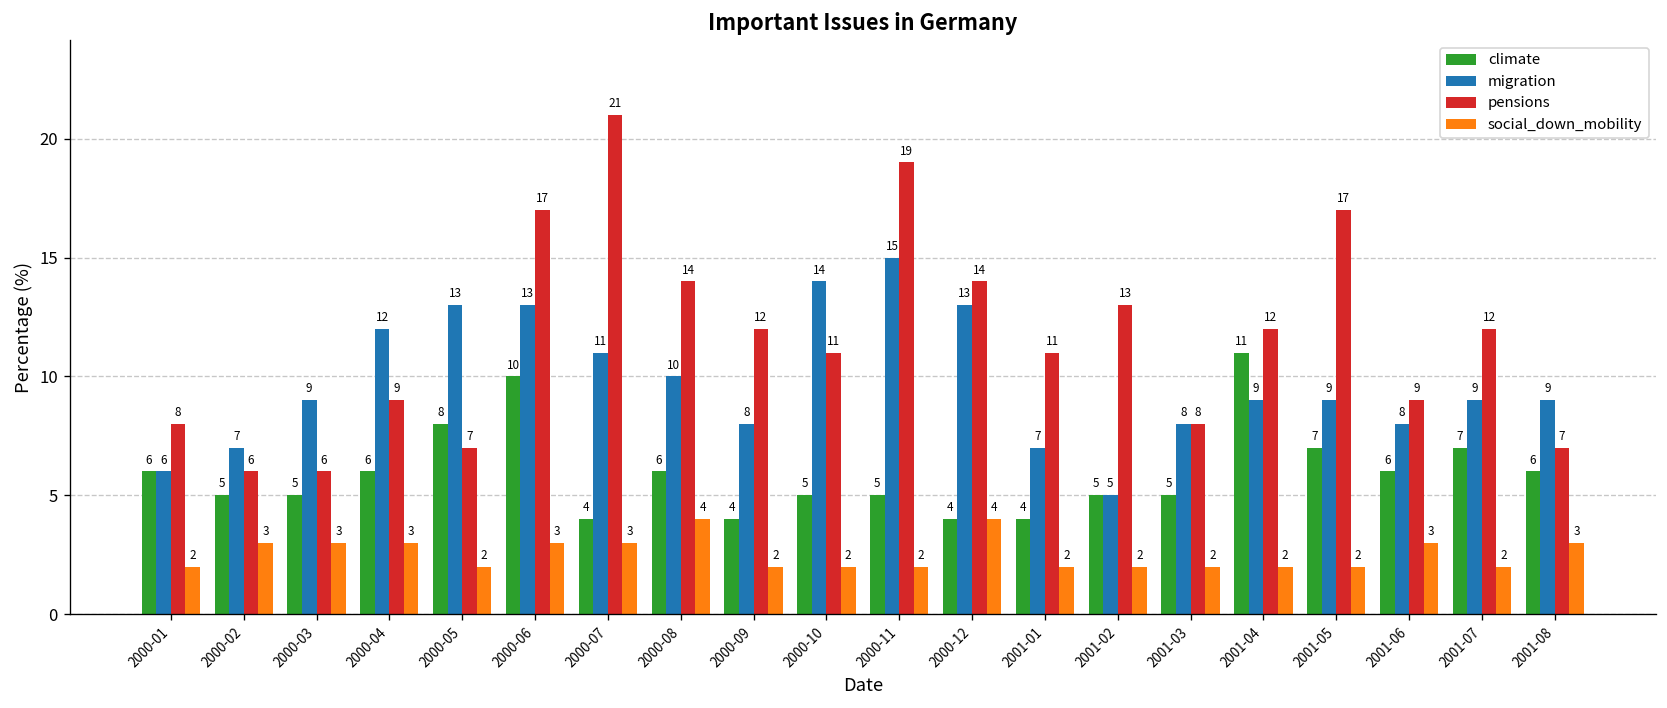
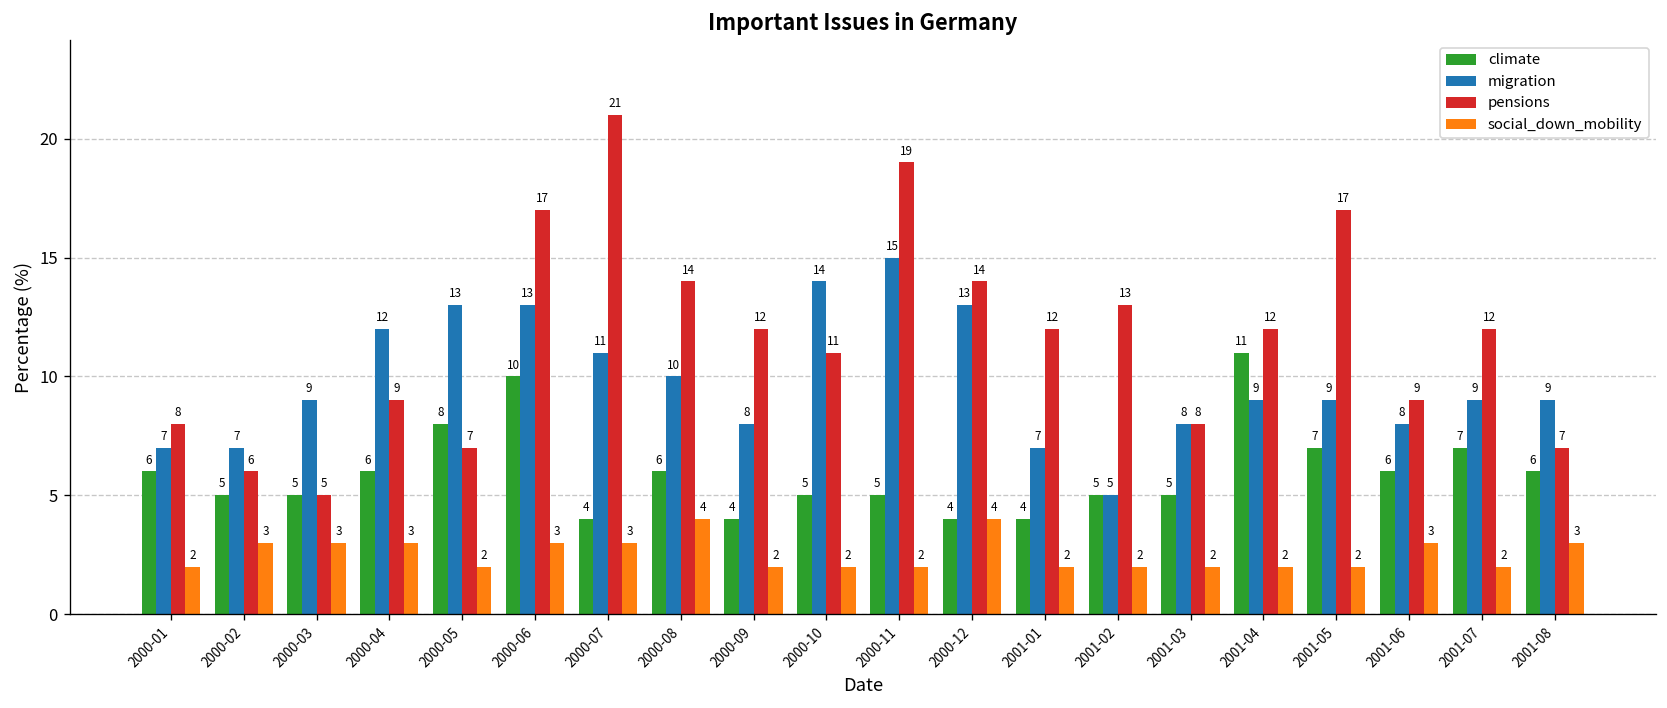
migration, 2000-01: 6 -> 7
pensions, 2000-03: 6 -> 5
pensions, 2001-01: 11 -> 12
